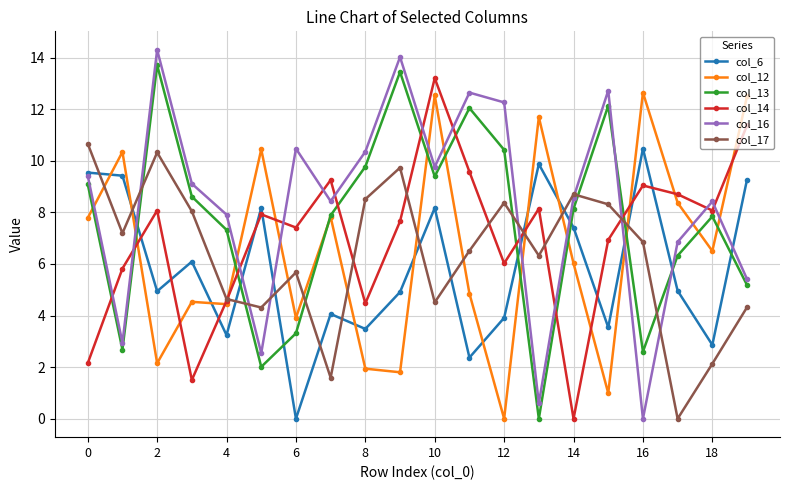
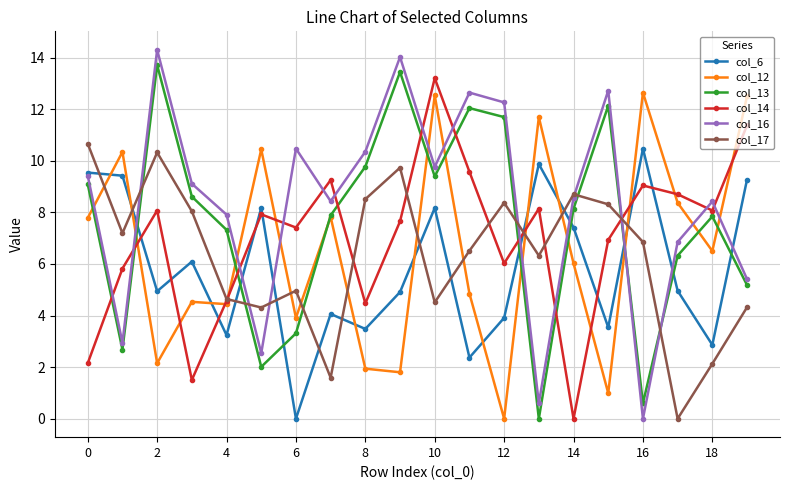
col_17, 6: 5.7 -> 5.0
col_13, 12: 10.4 -> 11.7
col_13, 16: 2.6 -> 0.6
